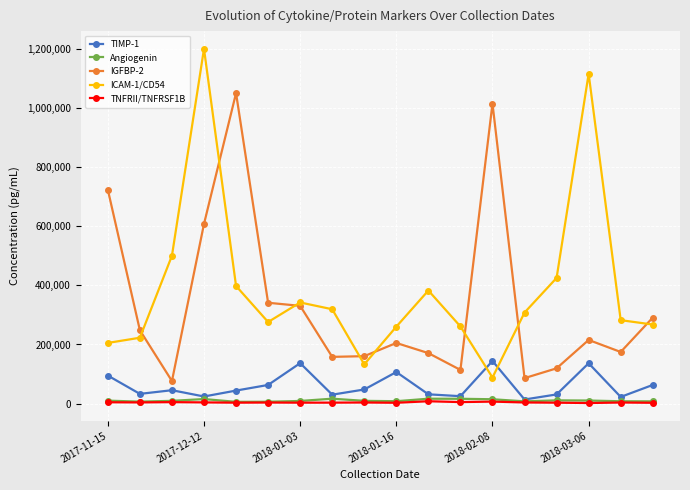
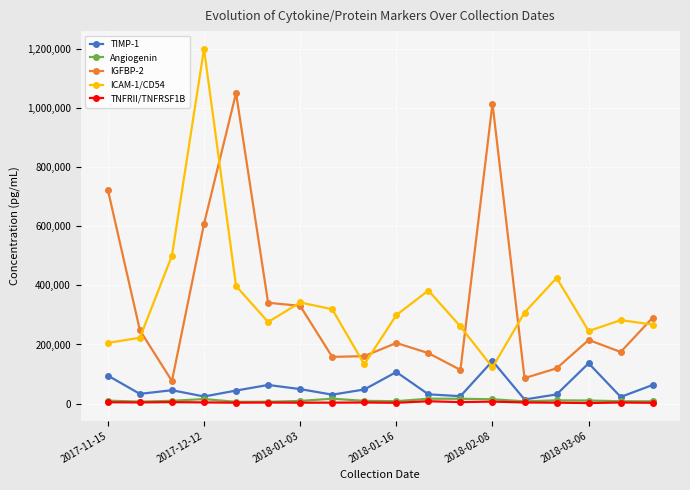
TIMP-1, 2018-01-03: 140,000 -> 50,000
ICAM-1/CD54, 2018-01-16: 260,000 -> 300,000
ICAM-1/CD54, 2018-02-08: 90,000 -> 120,000
ICAM-1/CD54, 2018-03-06: 1,120,000 -> 250,000
